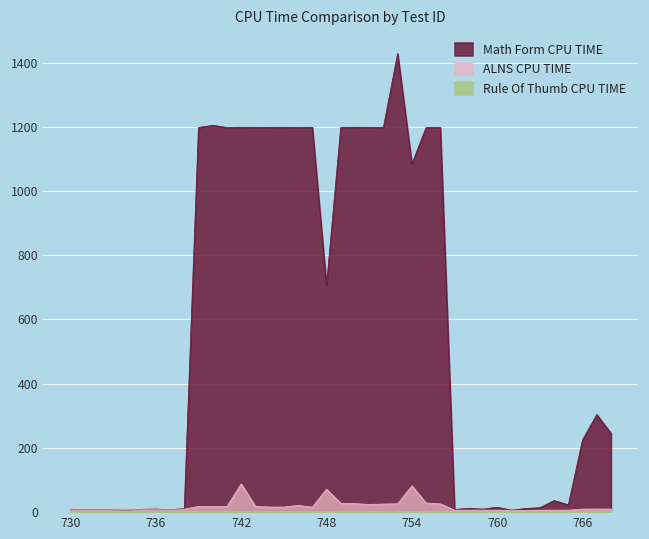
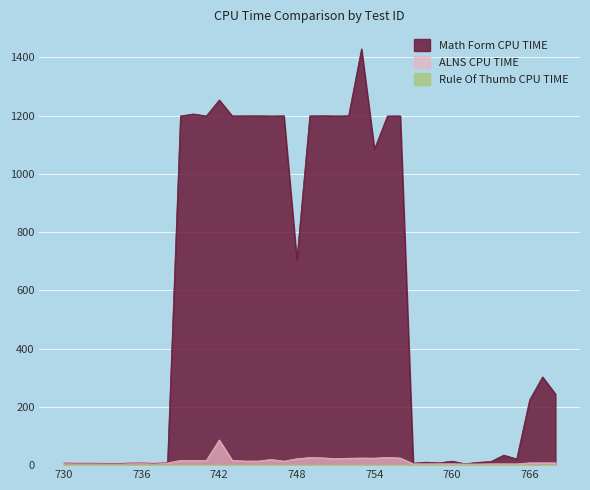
Math Form CPU TIME, 742: 1200 -> 1250
ALNS CPU TIME, 748: 70 -> 20
ALNS CPU TIME, 754: 80 -> 20
